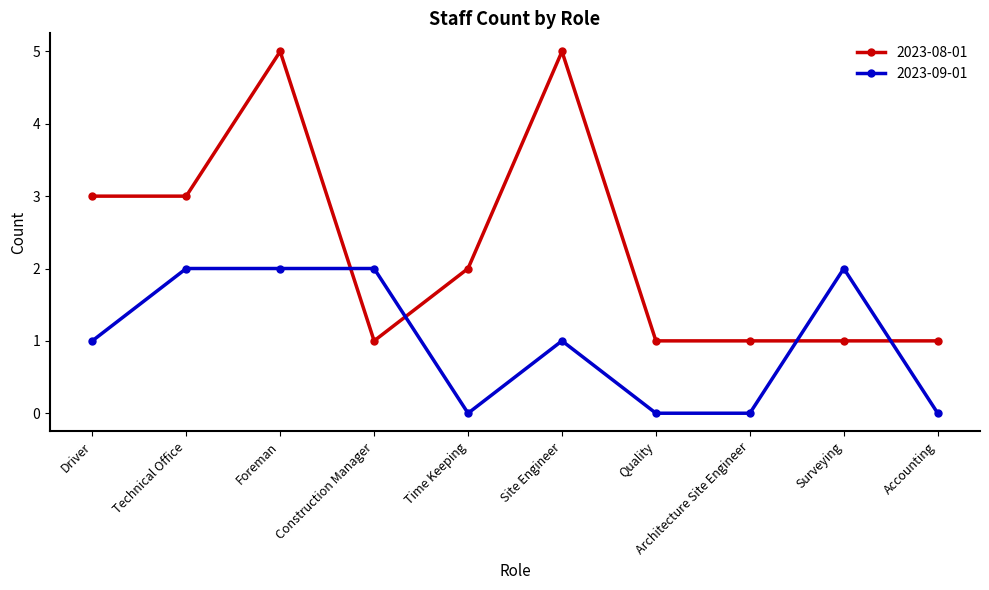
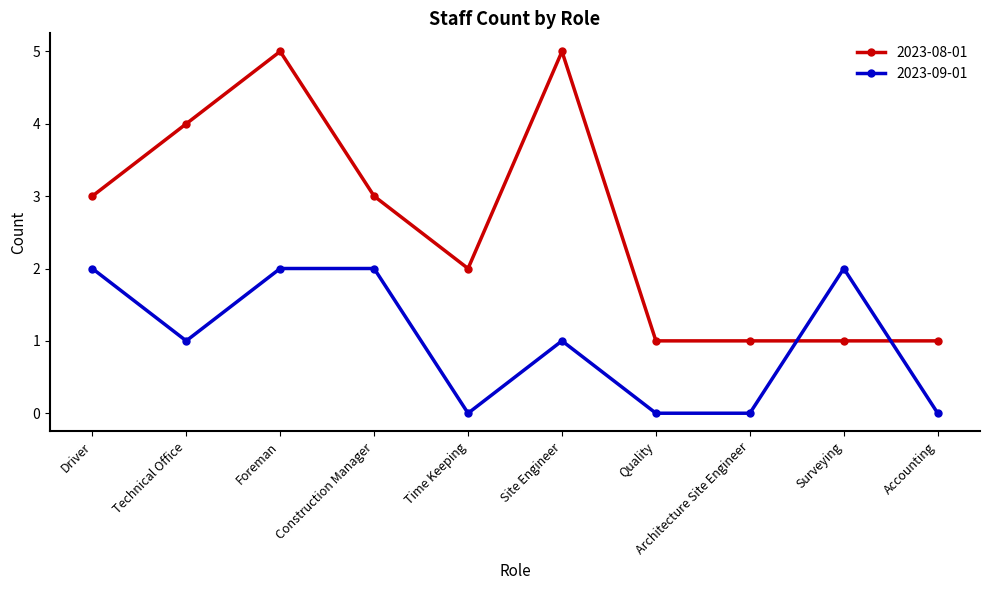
2023-09-01, Driver: 1 -> 2
2023-08-01, Technical Office: 3 -> 4
2023-09-01, Technical Office: 2 -> 1
2023-08-01, Construction Manager: 1 -> 3
